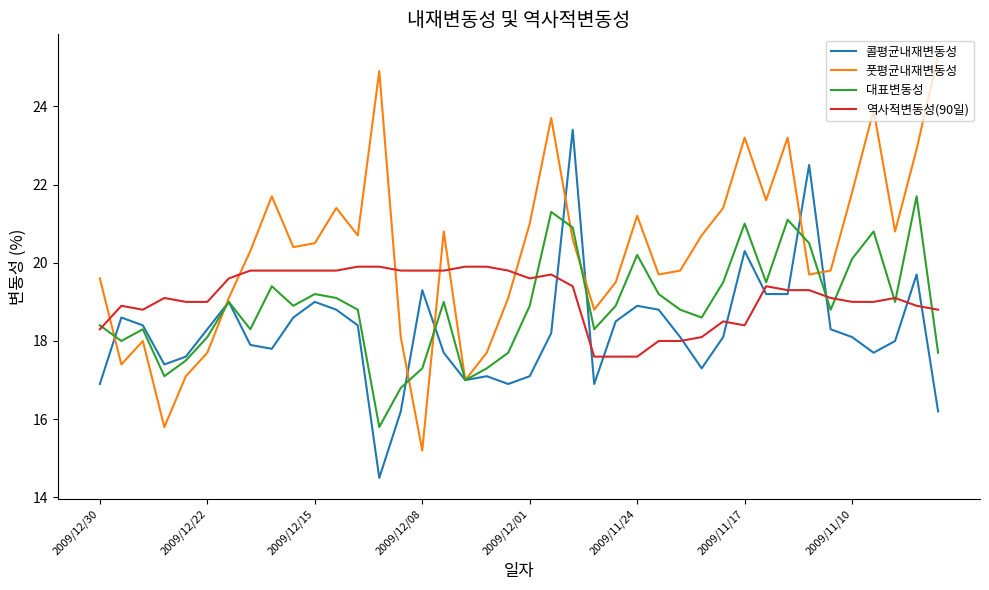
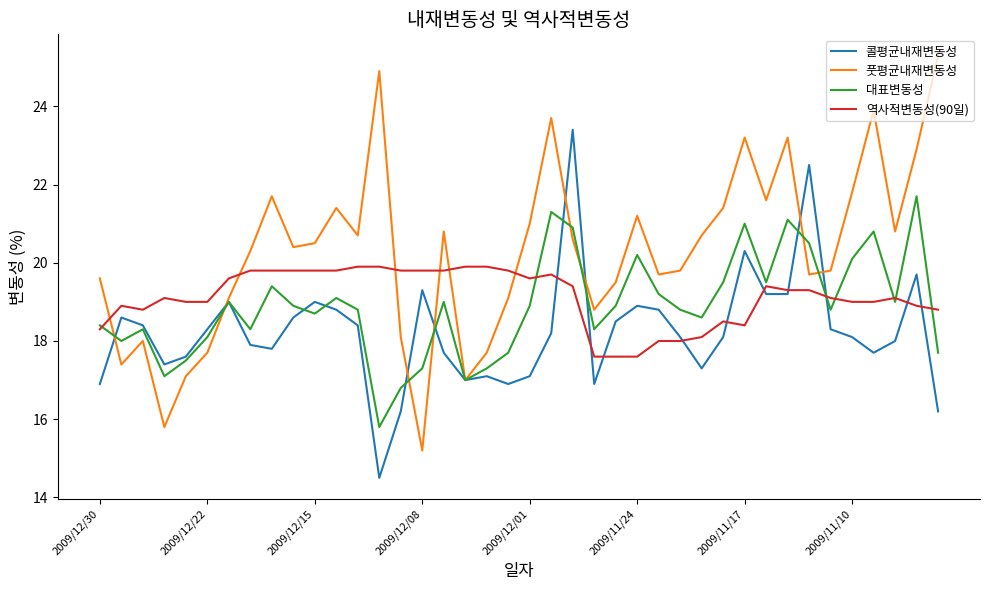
대표변동성, 2009/12/15: 19.2 -> 18.7
